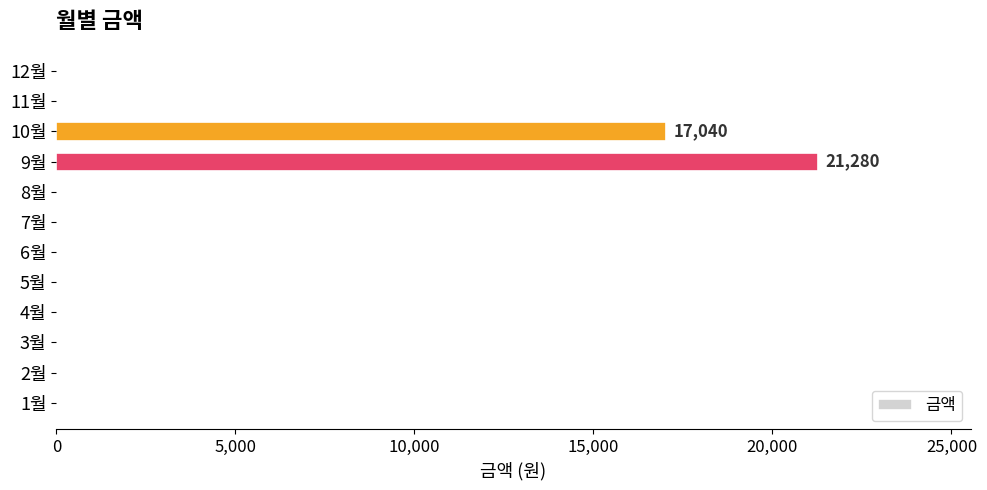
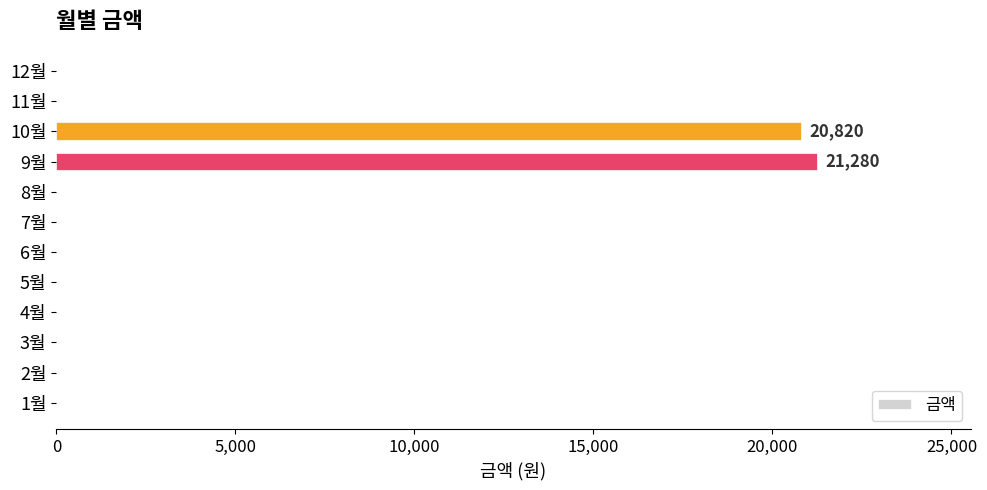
10월: 17,040 -> 20,820
